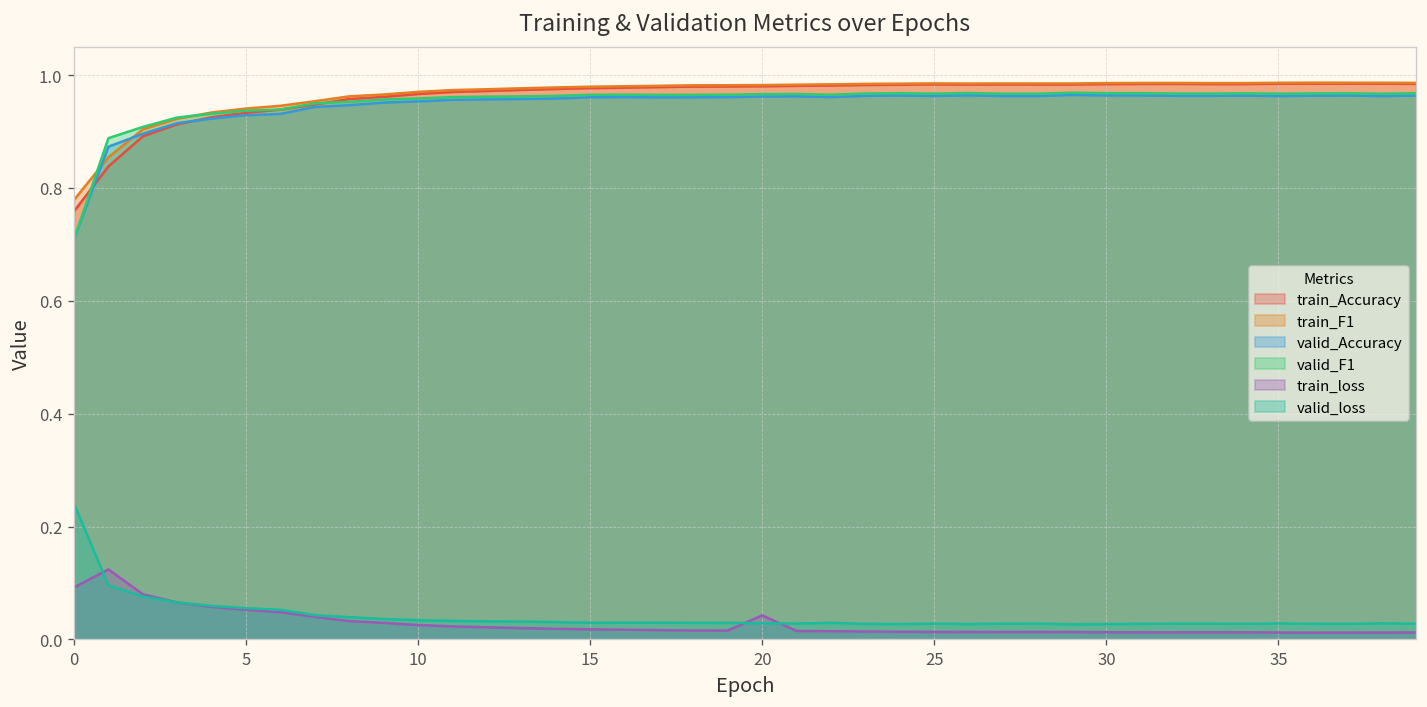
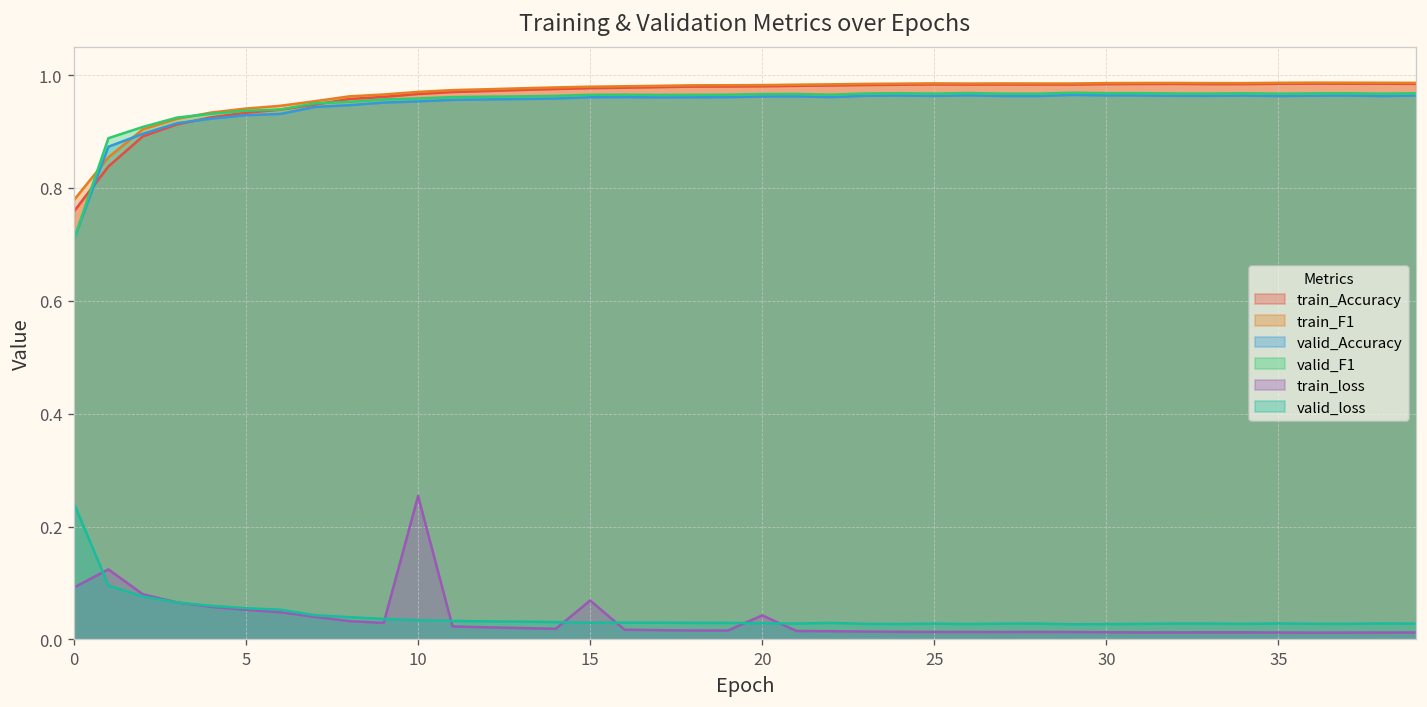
train_loss, 10: 0.03 -> 0.25
train_loss, 15: 0.02 -> 0.07
